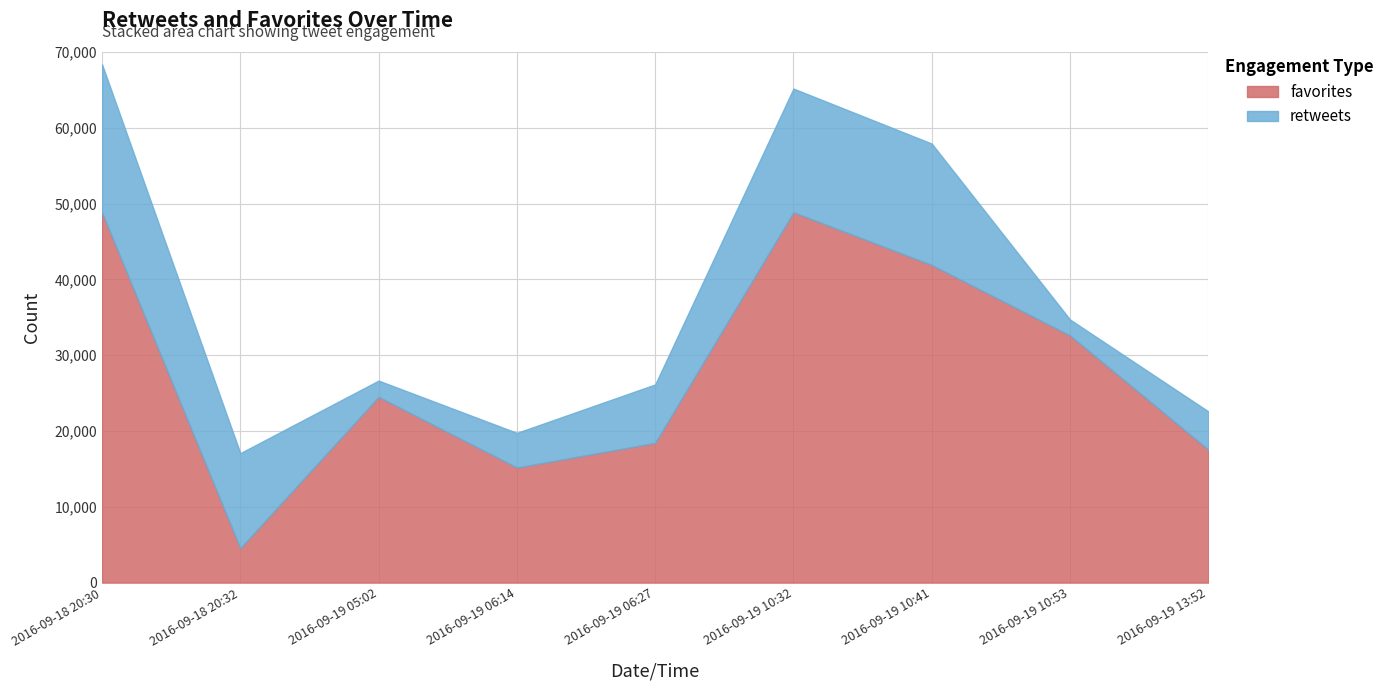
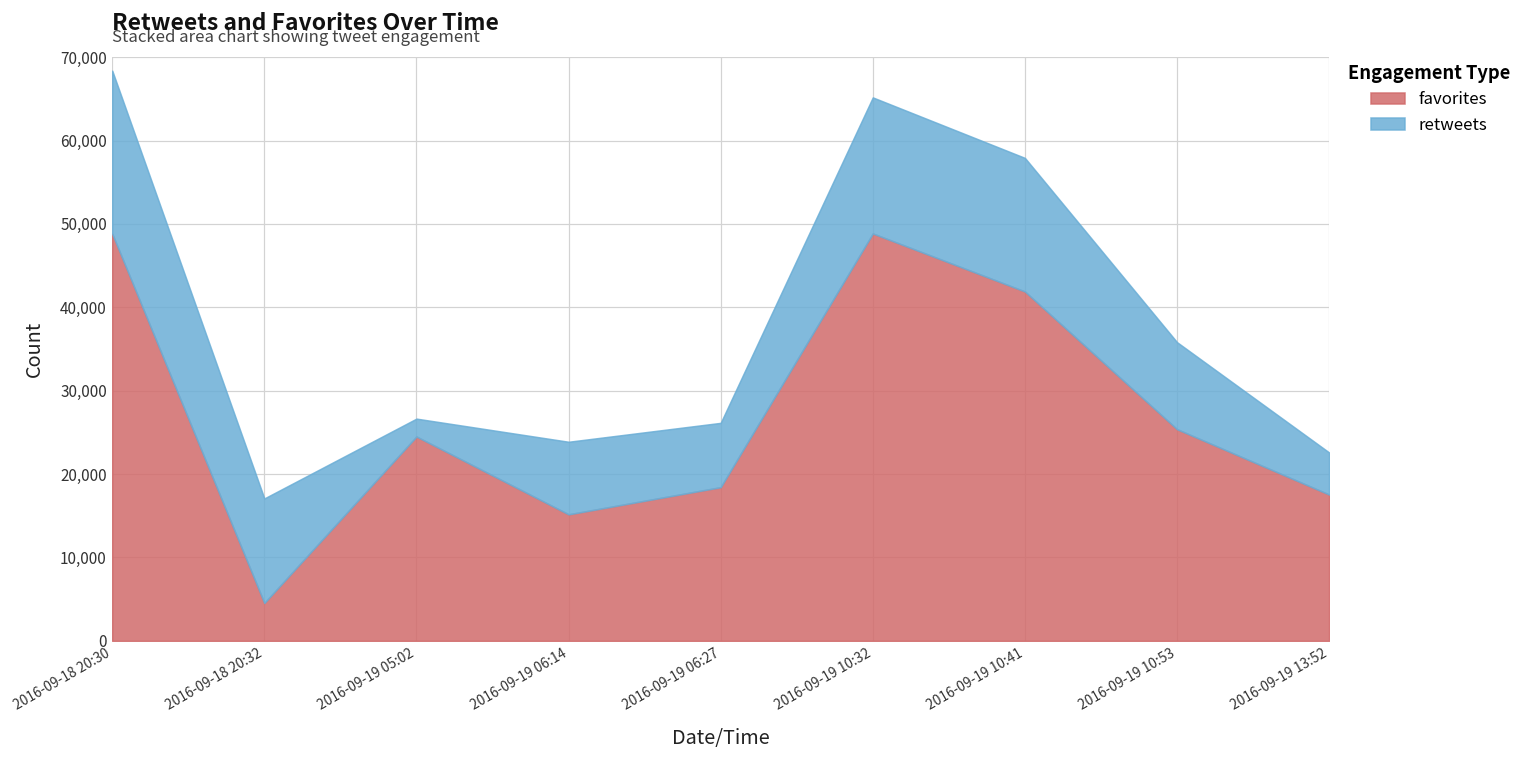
retweets, 2016-09-19 06:14: 5,000 -> 9,000
favorites, 2016-09-19 10:53: 33,000 -> 25,000
retweets, 2016-09-19 10:53: 2,000 -> 10,000
